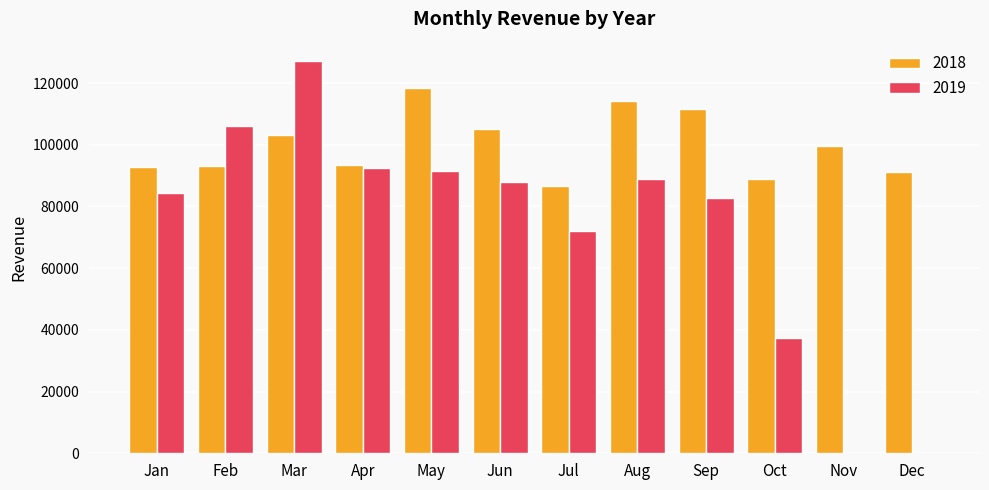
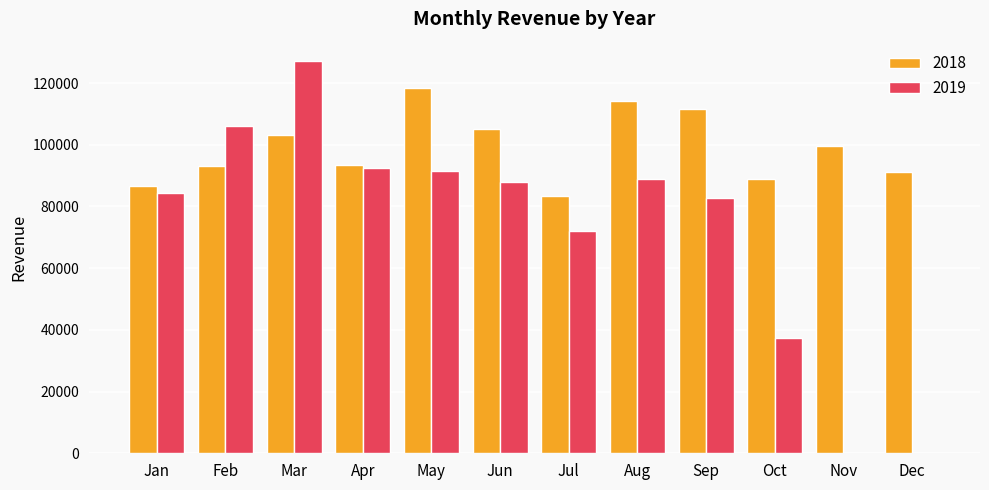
2018, Jan: 93000 -> 87000
2018, Jul: 87000 -> 83000
